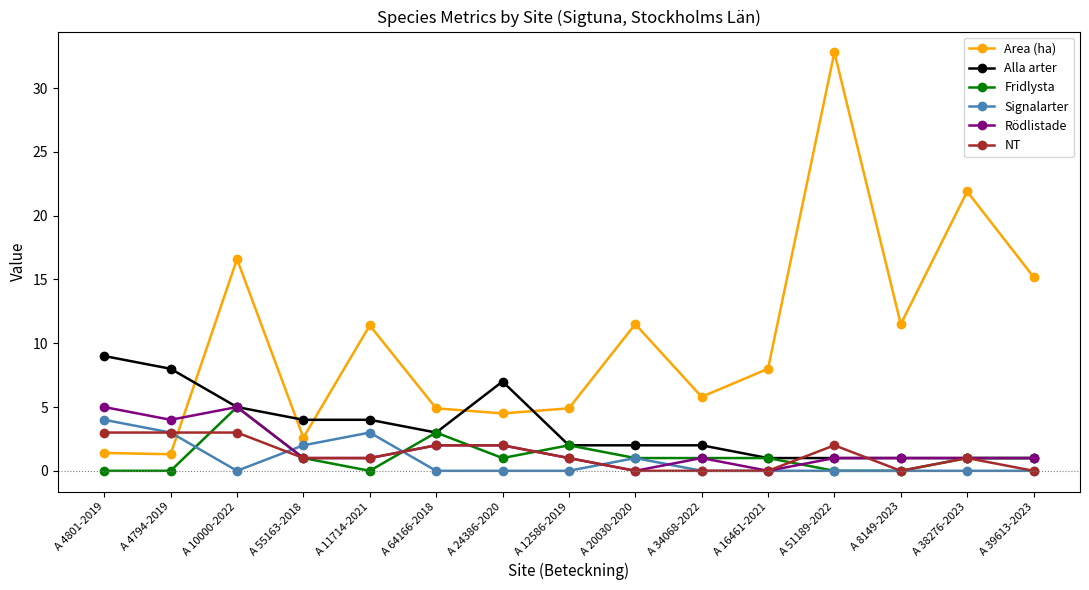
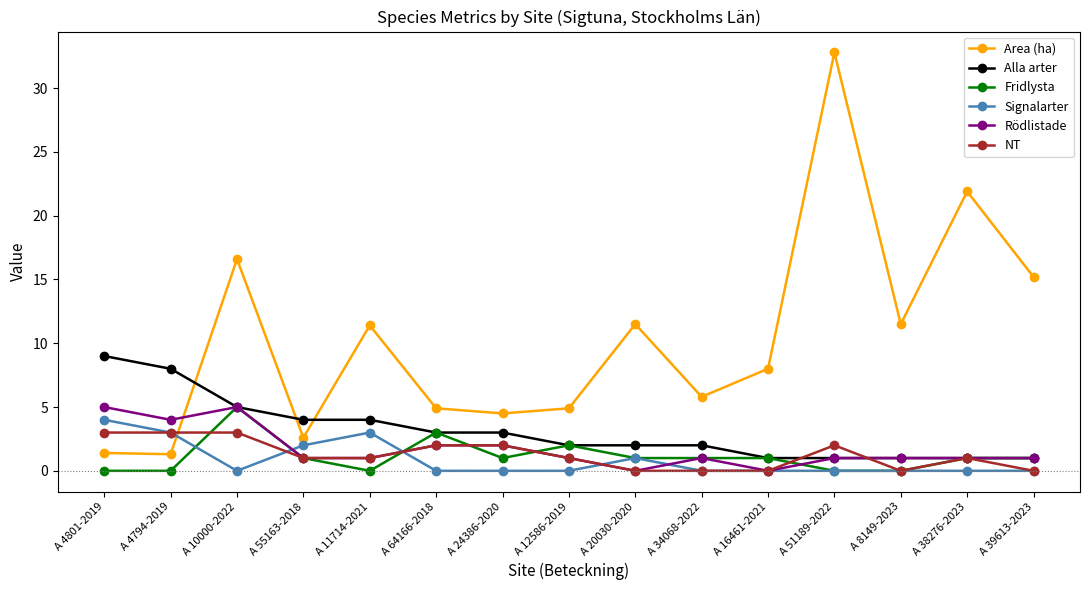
Alla arter, A 24386-2020: 7 -> 3
